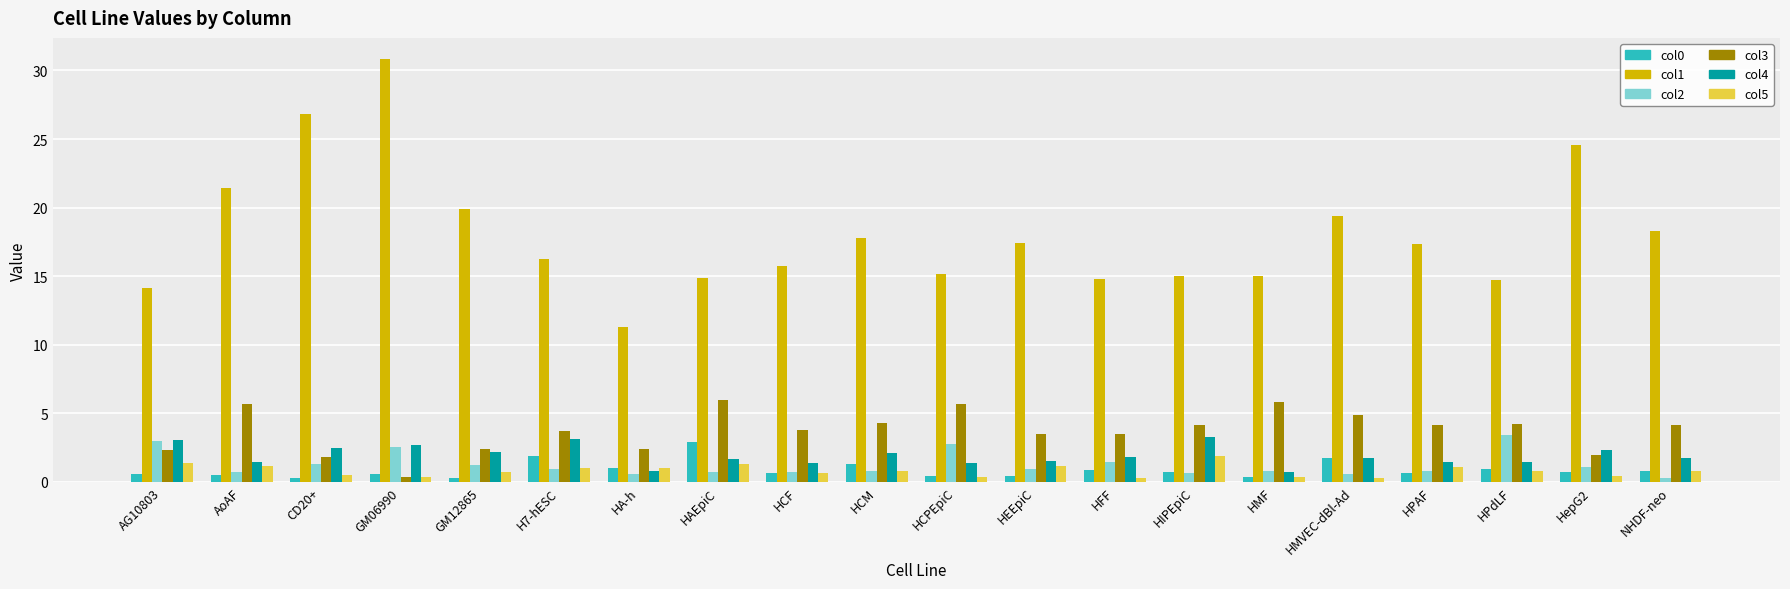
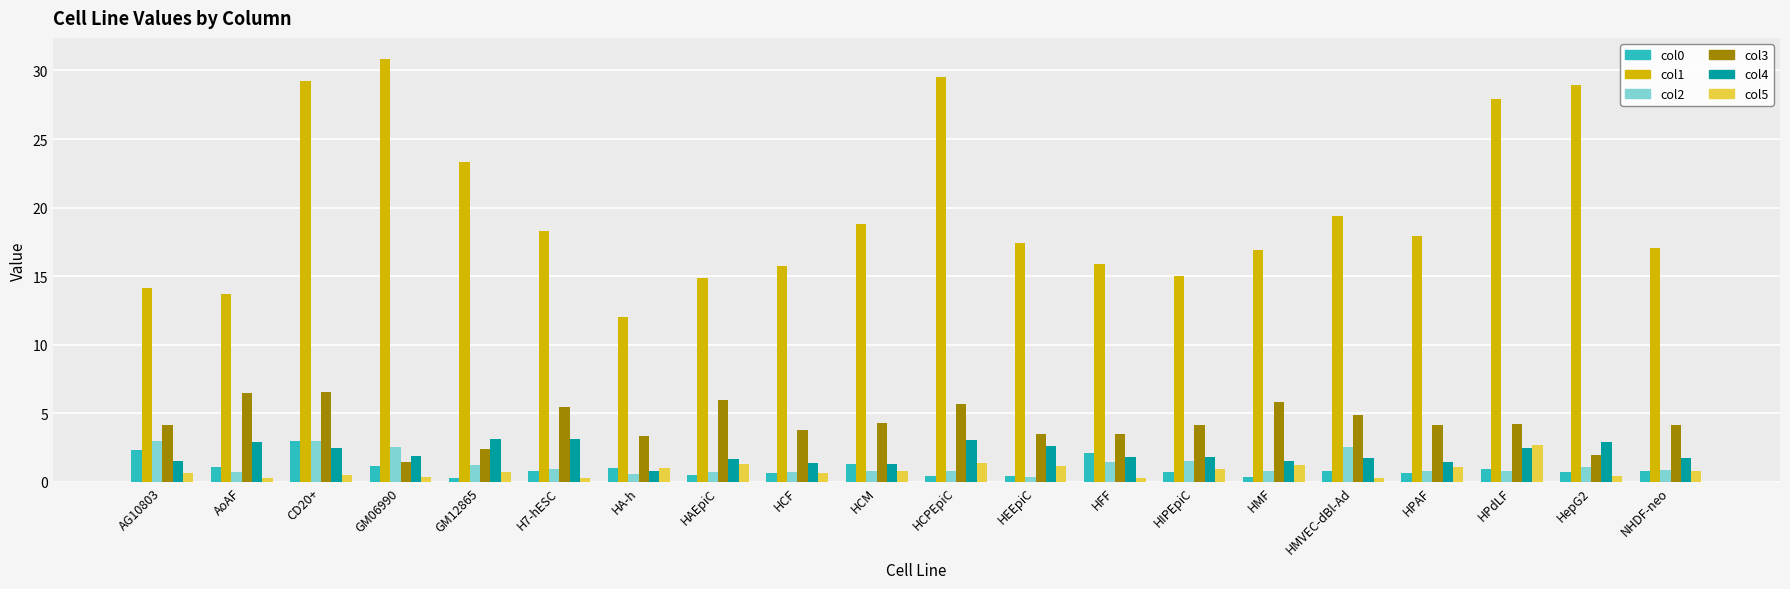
col0, AG10803: 0.6 -> 2.3
col3, AG10803: 2.3 -> 4.2
col4, AG10803: 3.0 -> 1.5
col5, AG10803: 1.4 -> 0.7
col0, AoAF: 0.5 -> 1.1
col1, AoAF: 21.4 -> 13.7
col3, AoAF: 5.7 -> 6.5
col4, AoAF: 1.4 -> 2.9
col5, AoAF: 1.1 -> 0.3
col0, CD20+: 0.3 -> 3.0
col1, CD20+: 26.8 -> 29.3
col2, CD20+: 1.3 -> 3.0
col3, CD20+: 1.9 -> 6.6
col0, GM06990: 0.6 -> 1.2
col3, GM06990: 0.4 -> 1.5
col4, GM06990: 2.7 -> 1.9
col1, GM12865: 19.9 -> 23.3
col4, GM12865: 2.2 -> 3.1
col0, H7-hESC: 1.9 -> 0.8
col1, H7-hESC: 16.3 -> 18.3
col3, H7-hESC: 3.7 -> 5.5
col5, H7-hESC: 1.0 -> 0.3
col1, HA-h: 11.3 -> 12.0
col3, HA-h: 2.4 -> 3.4
col0, HAEpiC: 2.9 -> 0.5
col1, HCM: 17.8 -> 18.8
col4, HCM: 2.1 -> 1.3
col1, HCPEpiC: 15.2 -> 29.5
col2, HCPEpiC: 2.8 -> 0.8
col4, HCPEpiC: 1.4 -> 3.0
col5, HCPEpiC: 0.4 -> 1.3
col2, HEEpiC: 0.9 -> 0.3
col4, HEEpiC: 1.5 -> 2.6
col0, HFF: 0.9 -> 2.1
col1, HFF: 14.8 -> 15.9
col2, HIPEpiC: 0.7 -> 1.5
col4, HIPEpiC: 3.3 -> 1.8
col5, HIPEpiC: 1.9 -> 0.9
col1, HMF: 15.0 -> 16.9
col4, HMF: 0.7 -> 1.5
col5, HMF: 0.4 -> 1.2
col0, HMVEC-dBl-Ad: 1.7 -> 0.8
col2, HMVEC-dBl-Ad: 0.6 -> 2.5
col1, HPAF: 17.3 -> 17.9
col1, HPdLF: 14.7 -> 27.9
col2, HPdLF: 3.4 -> 0.8
col4, HPdLF: 1.5 -> 2.4
col5, HPdLF: 0.8 -> 2.7
col1, HepG2: 24.6 -> 28.9
col4, HepG2: 2.3 -> 2.9
col1, NHDF-neo: 18.3 -> 17.1
col2, NHDF-neo: 0.3 -> 0.9
